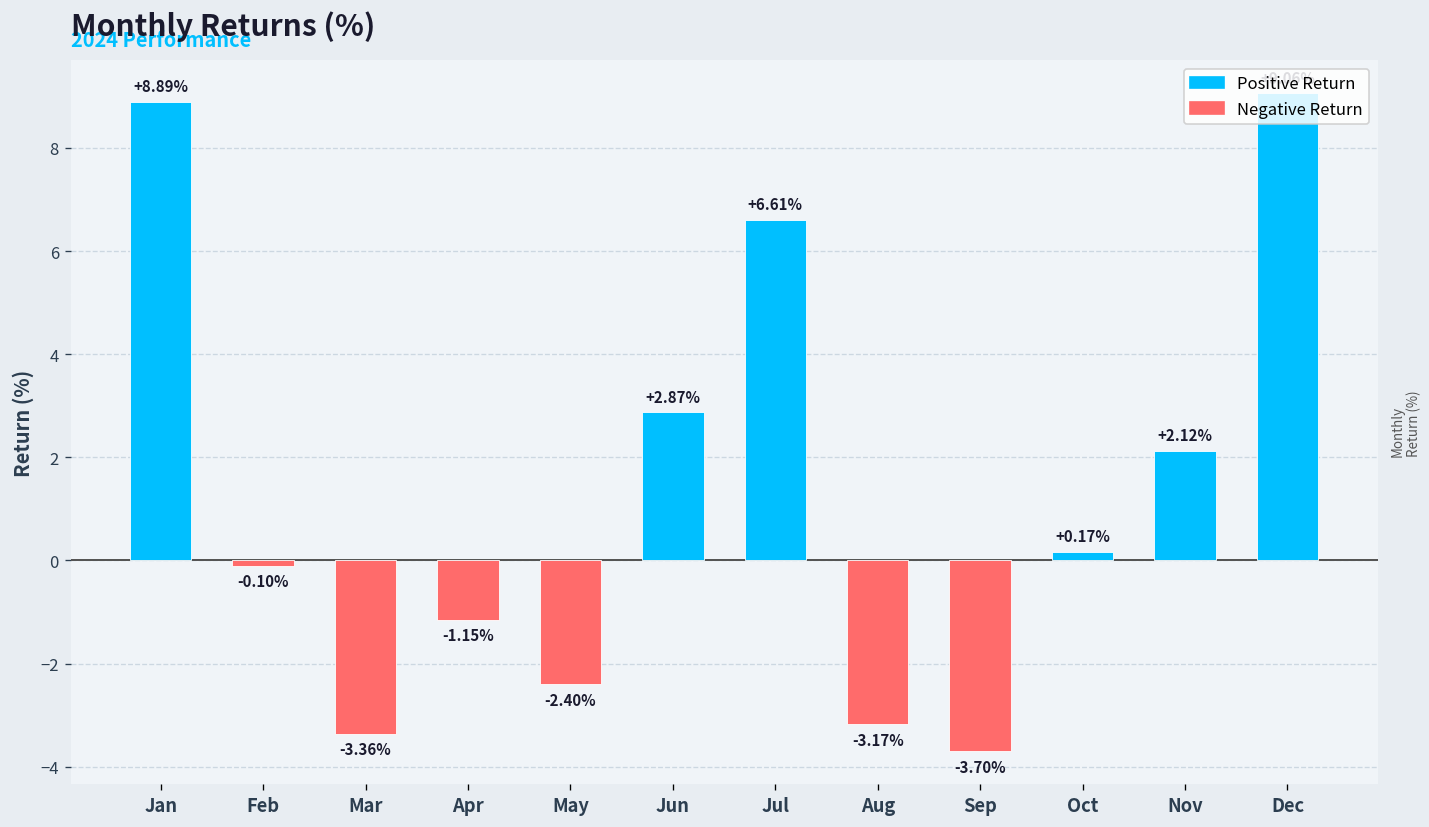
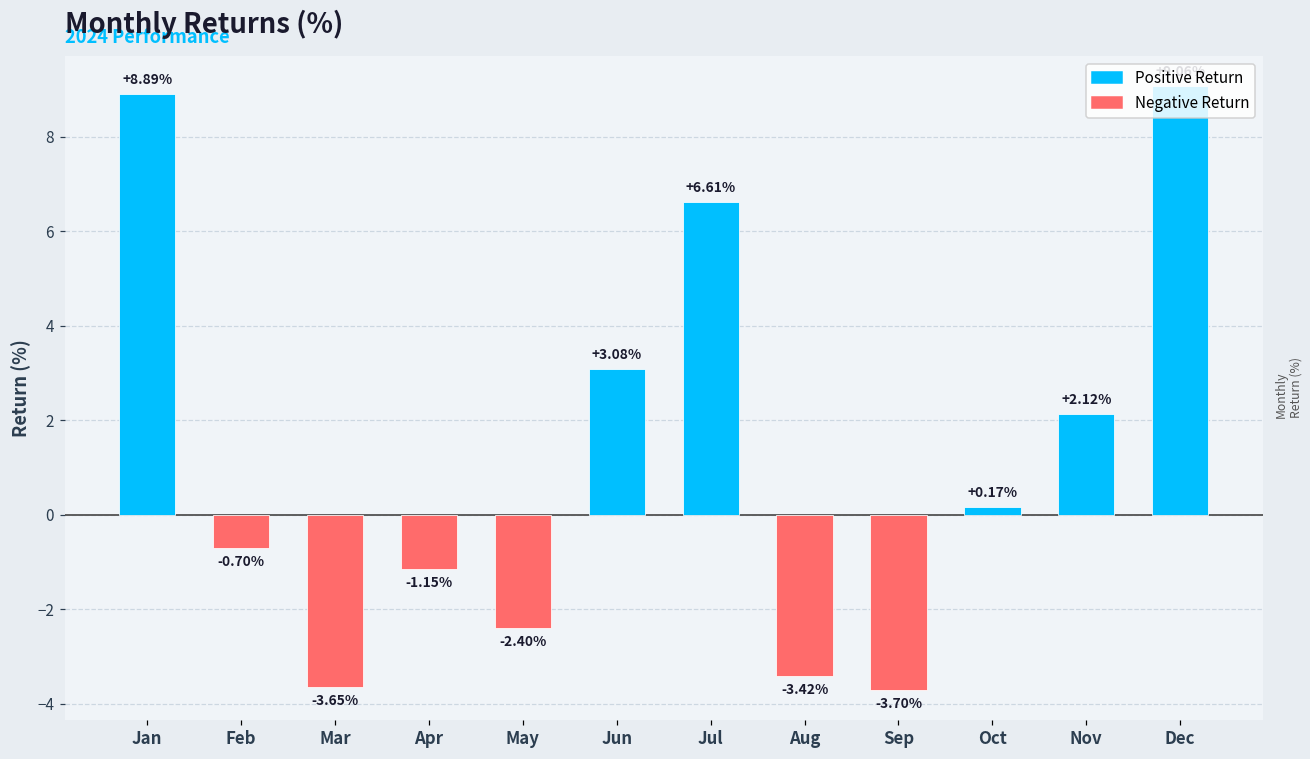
Feb: -0.10% -> -0.70%
Mar: -3.36% -> -3.65%
Jun: +2.87% -> +3.08%
Aug: -3.17% -> -3.42%
